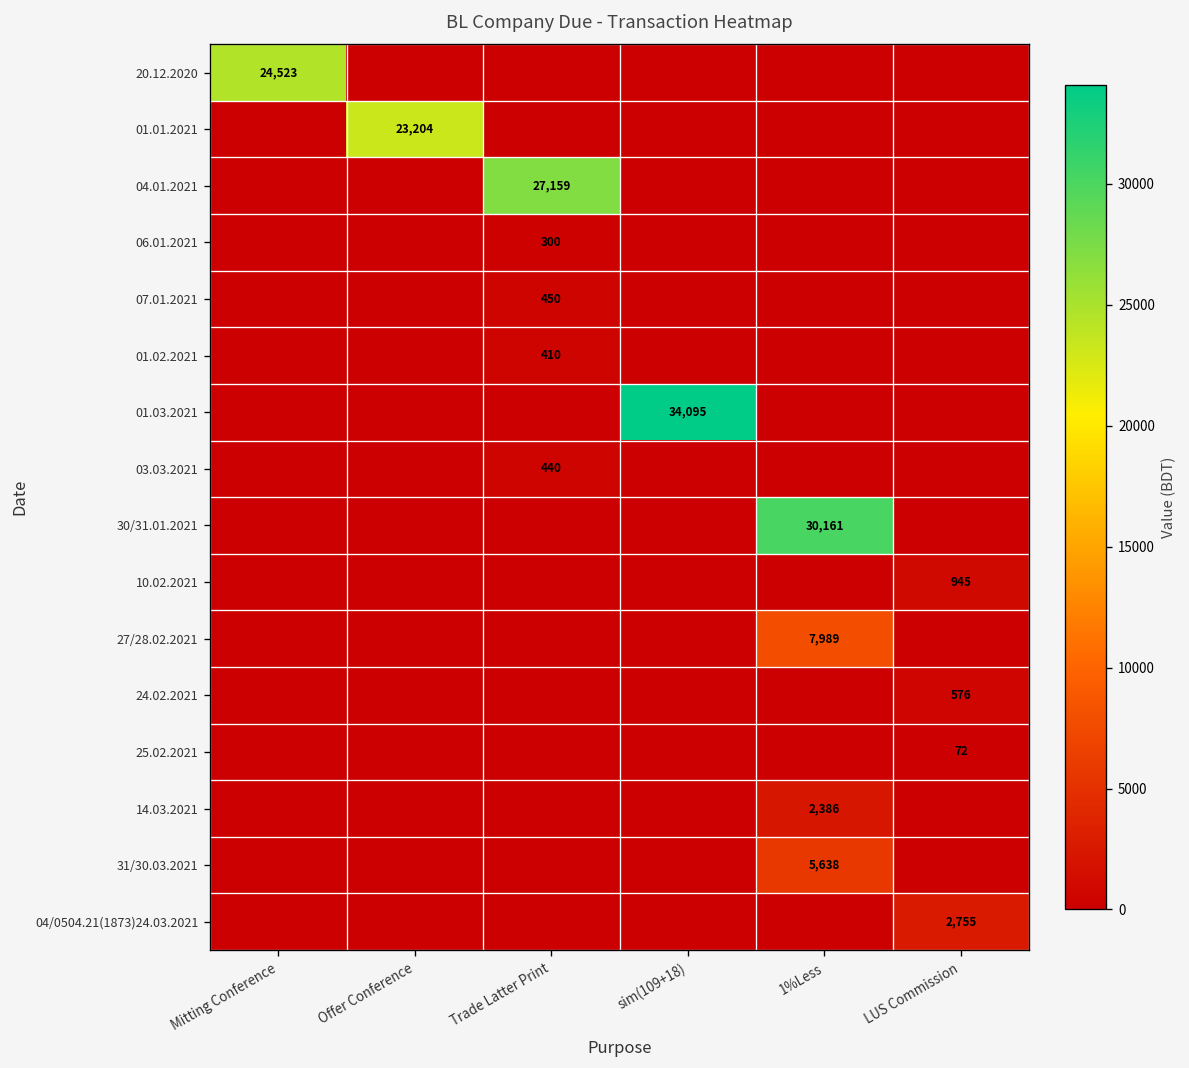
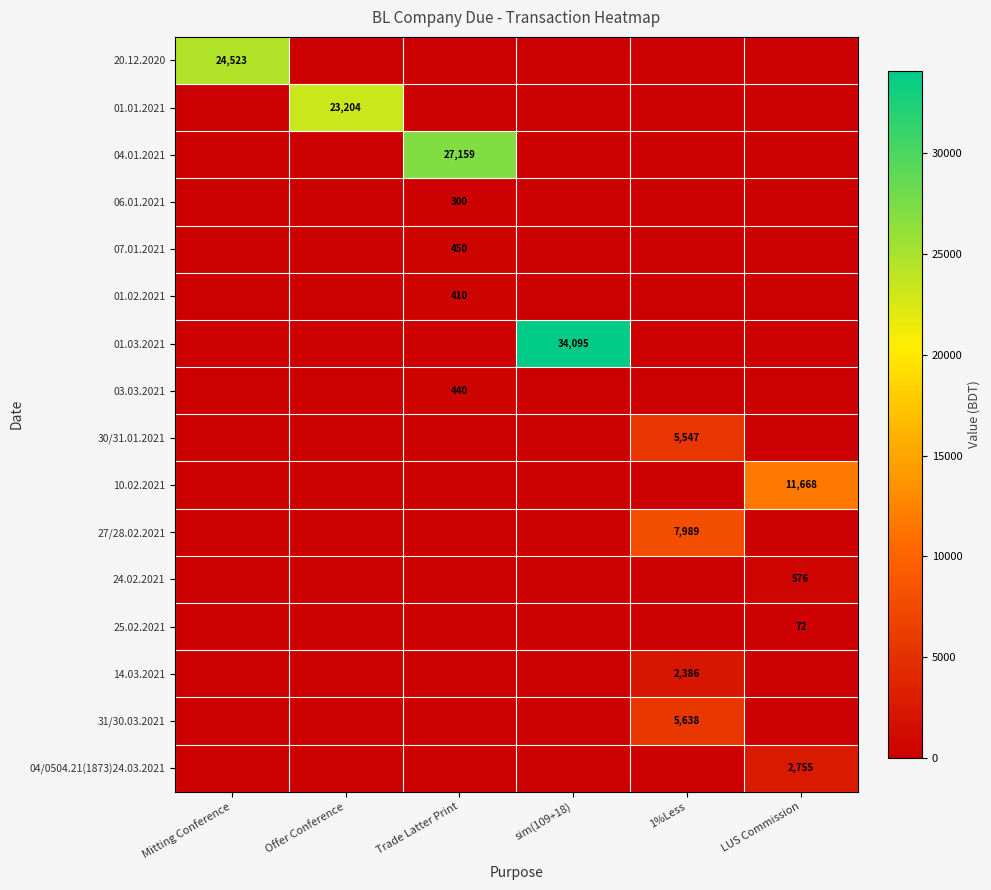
30/31.01.2021, 1%Less: 30,161 -> 5,547
10.02.2021, LUS Commission: 945 -> 11,668
